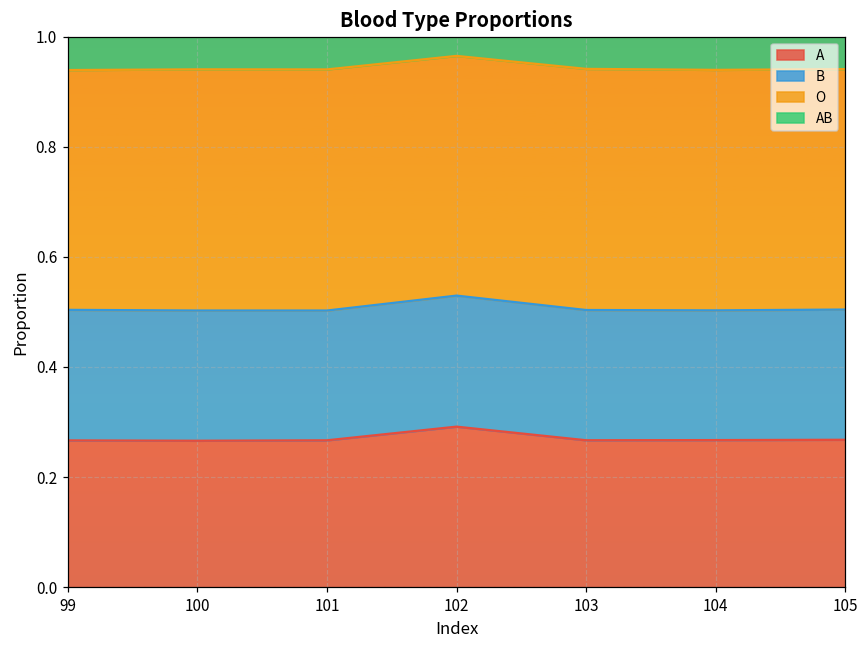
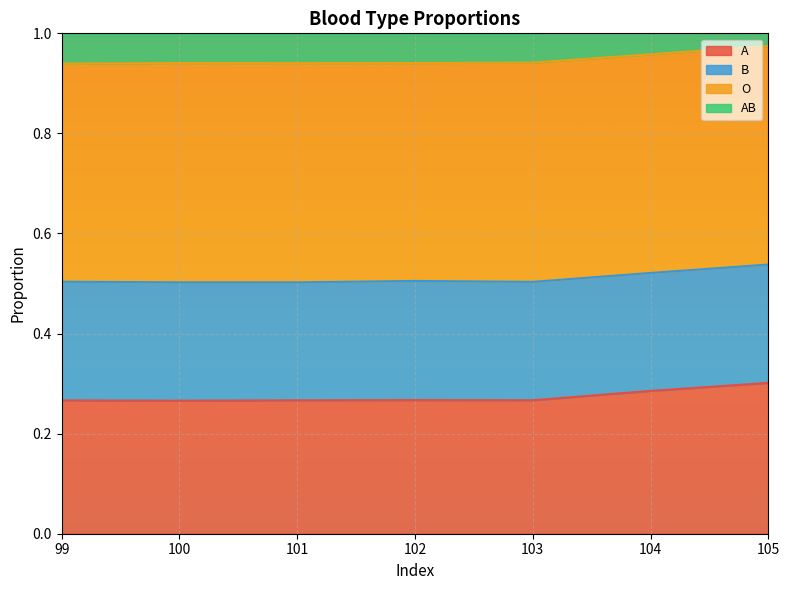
A, 102: 0.29 -> 0.27
A, 104: 0.27 -> 0.29
A, 105: 0.27 -> 0.30
